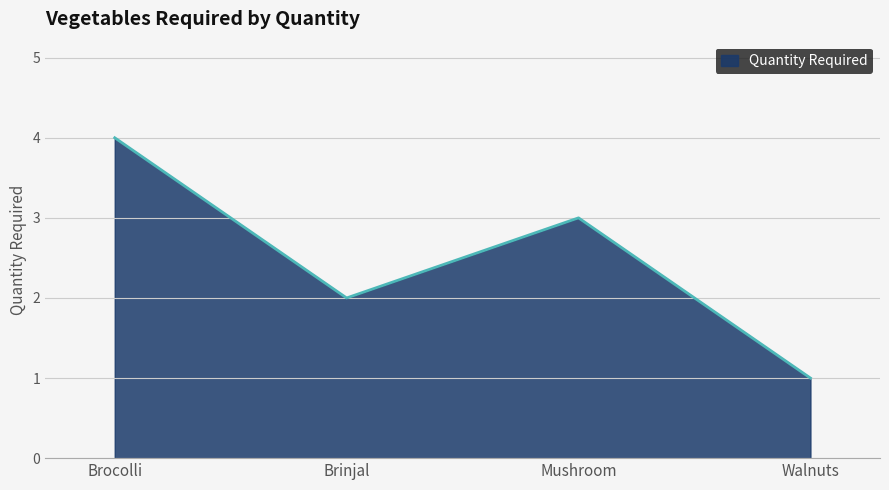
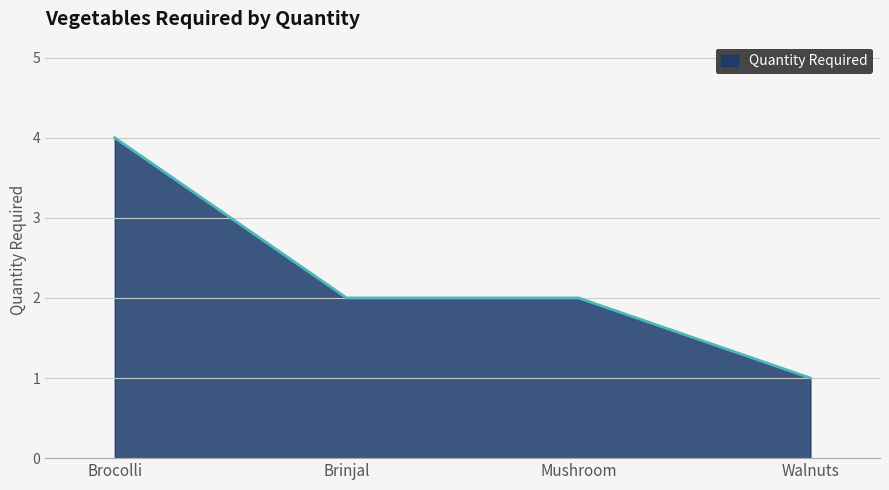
Mushroom: 3 -> 2
